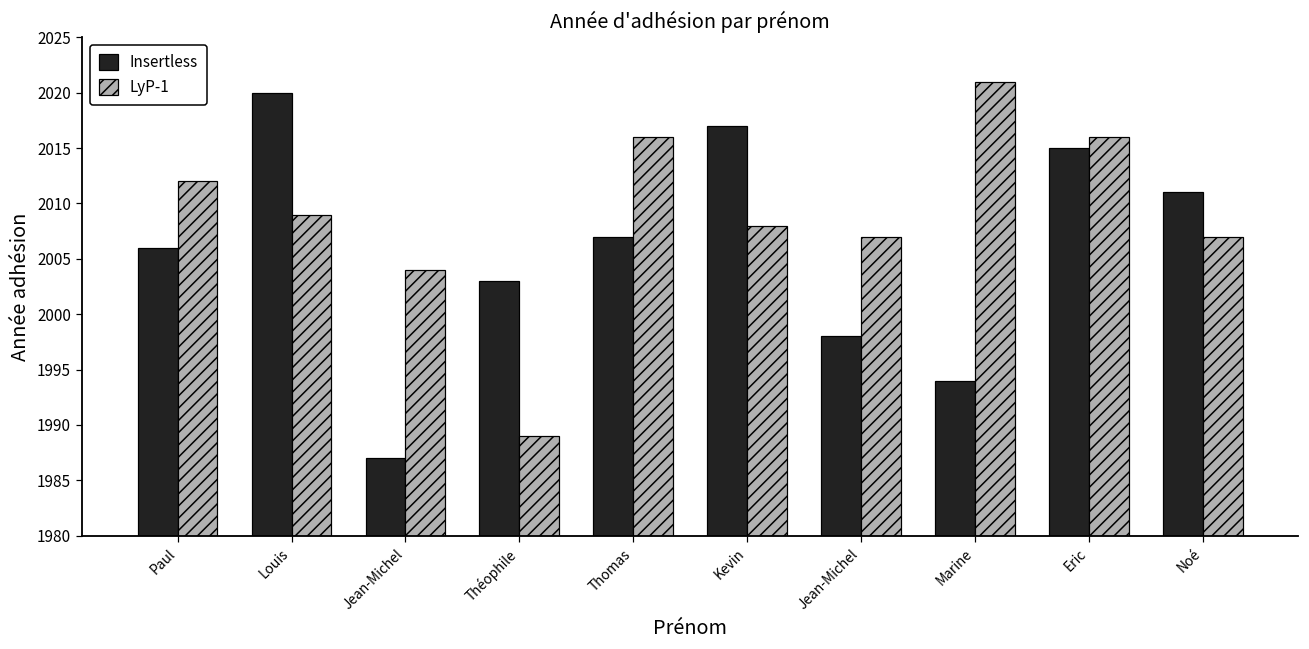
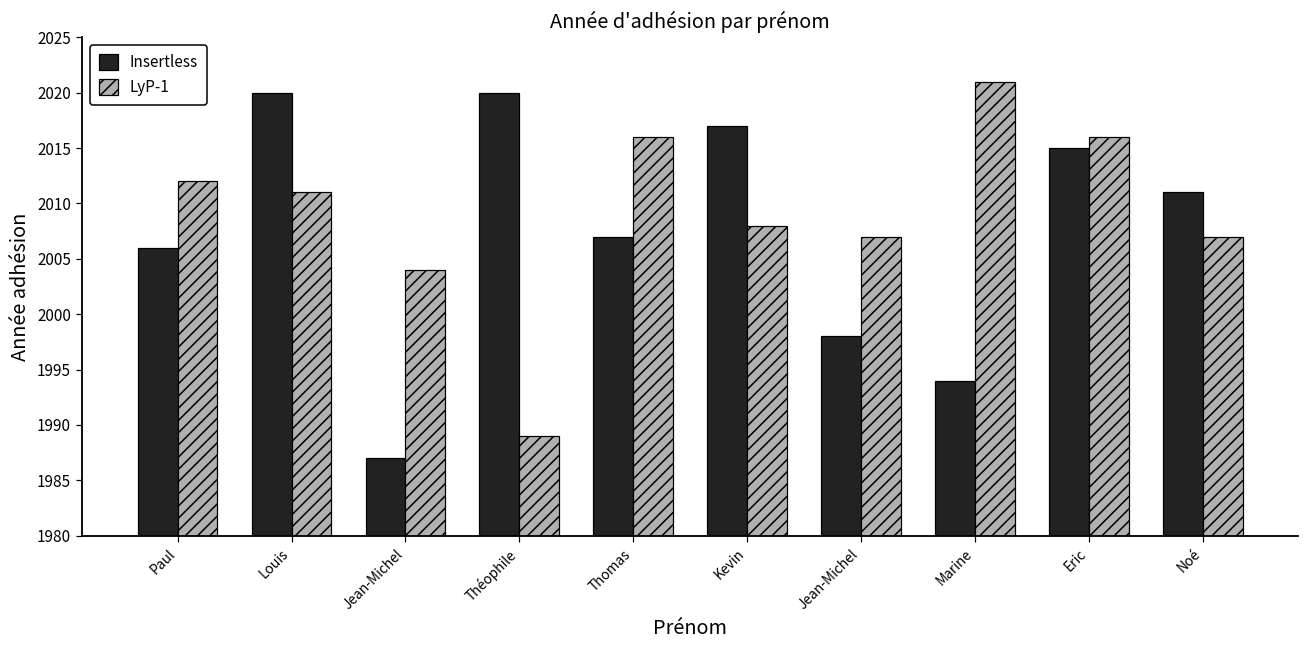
LyP-1, Louis: 2009 -> 2011
Insertless, Théophile: 2003 -> 2020
